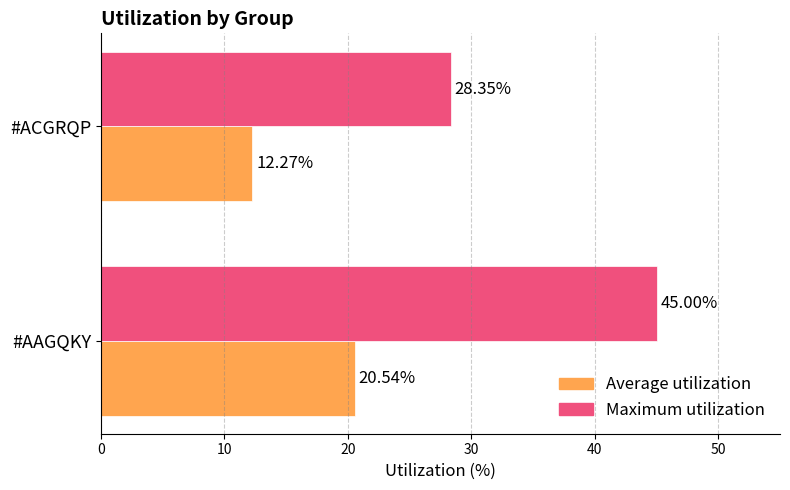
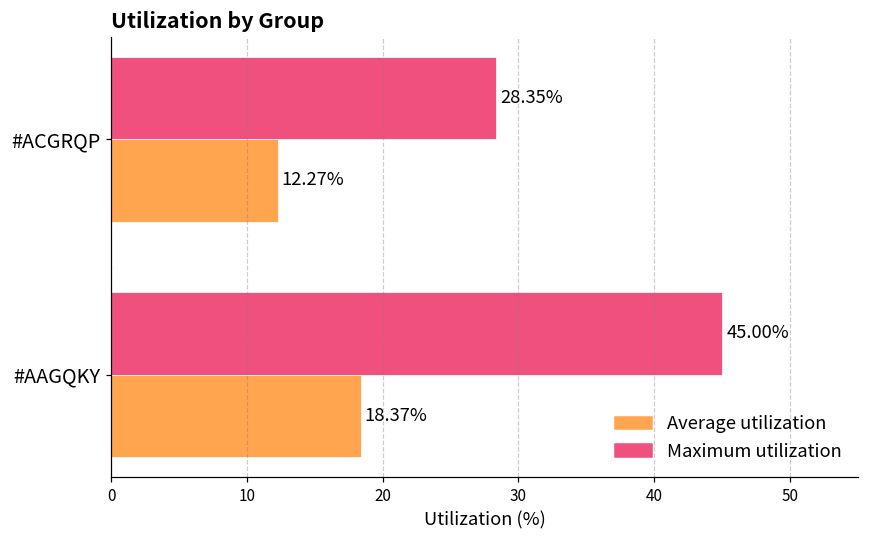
Average utilization, #AAGQKY: 20.54% -> 18.37%
